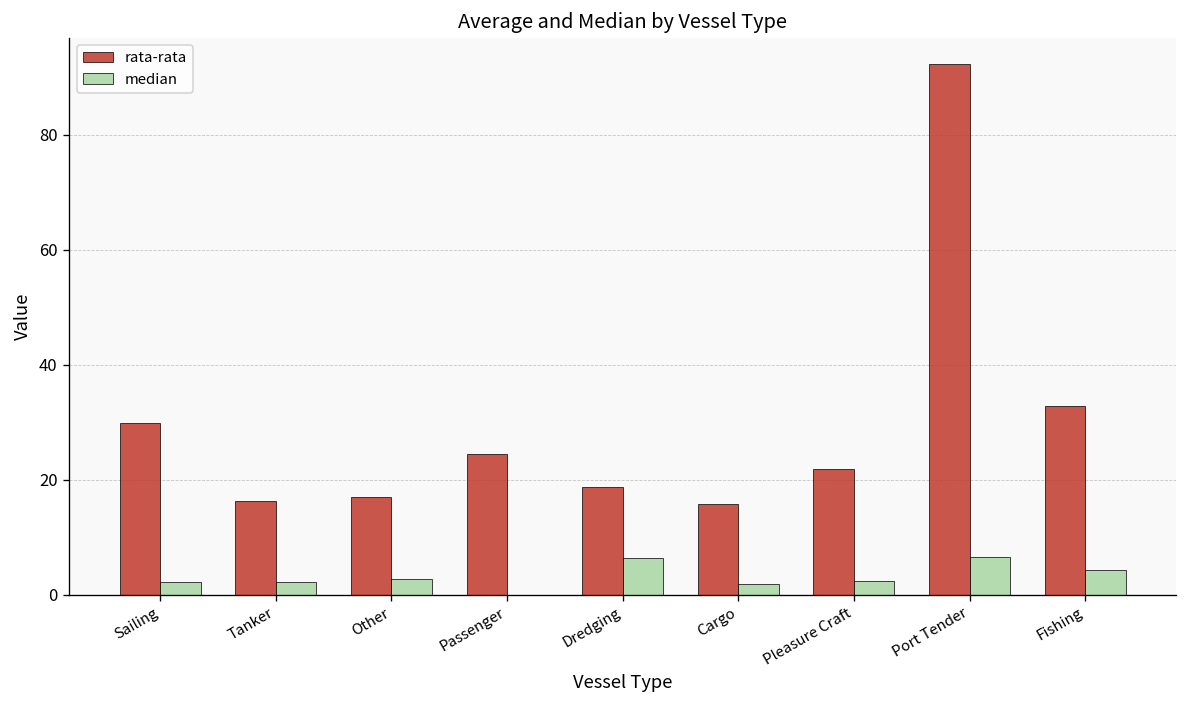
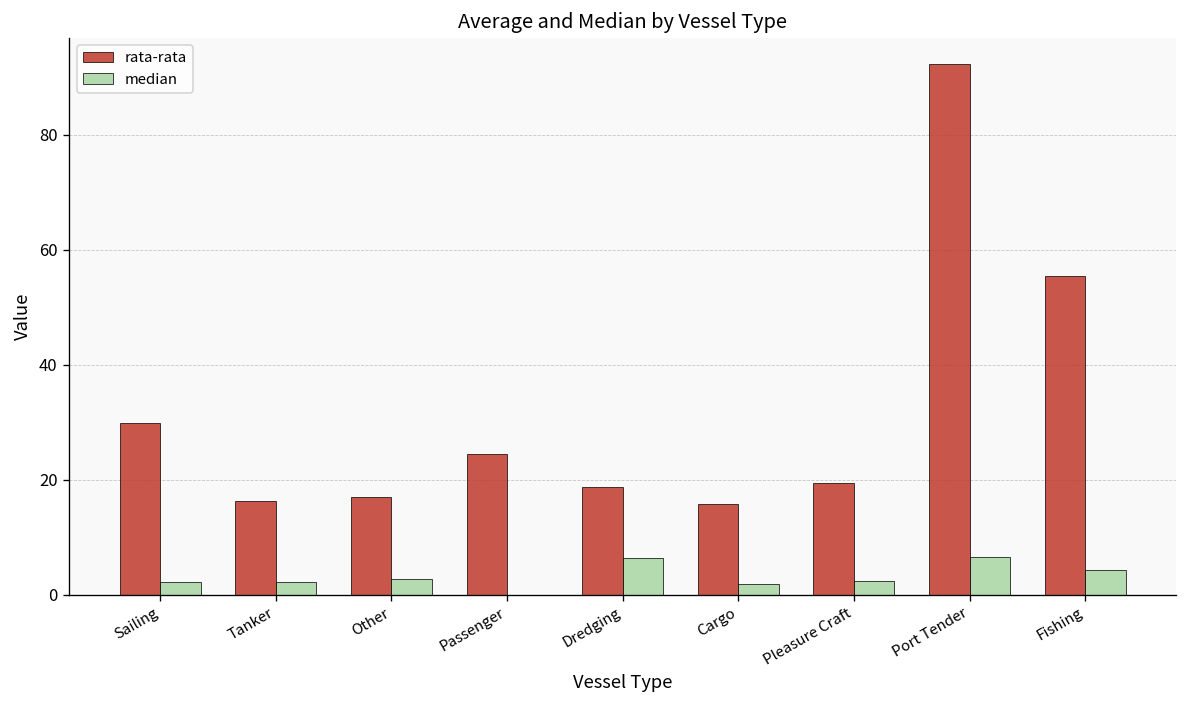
rata-rata, Pleasure Craft: 22 -> 19
rata-rata, Fishing: 33 -> 55
